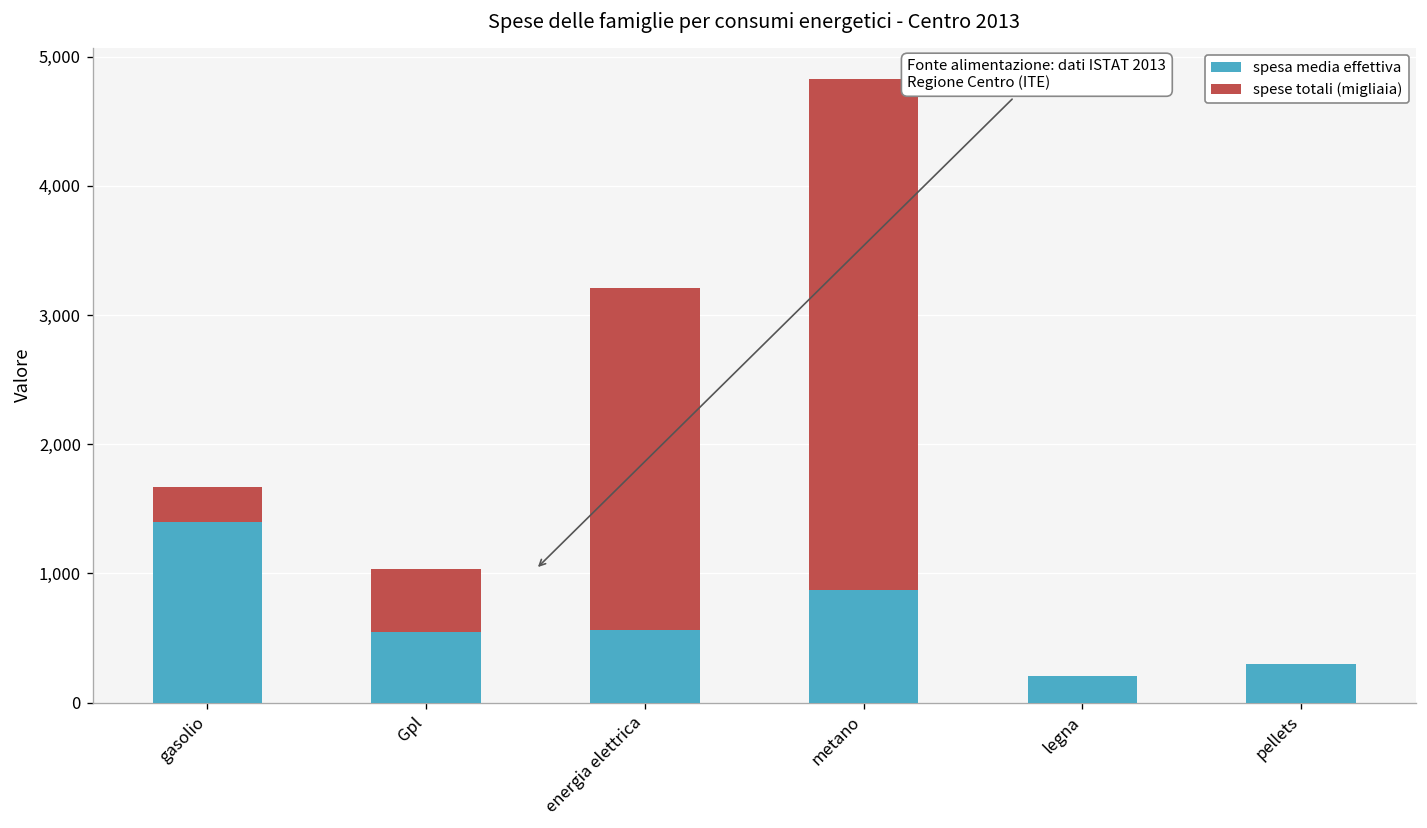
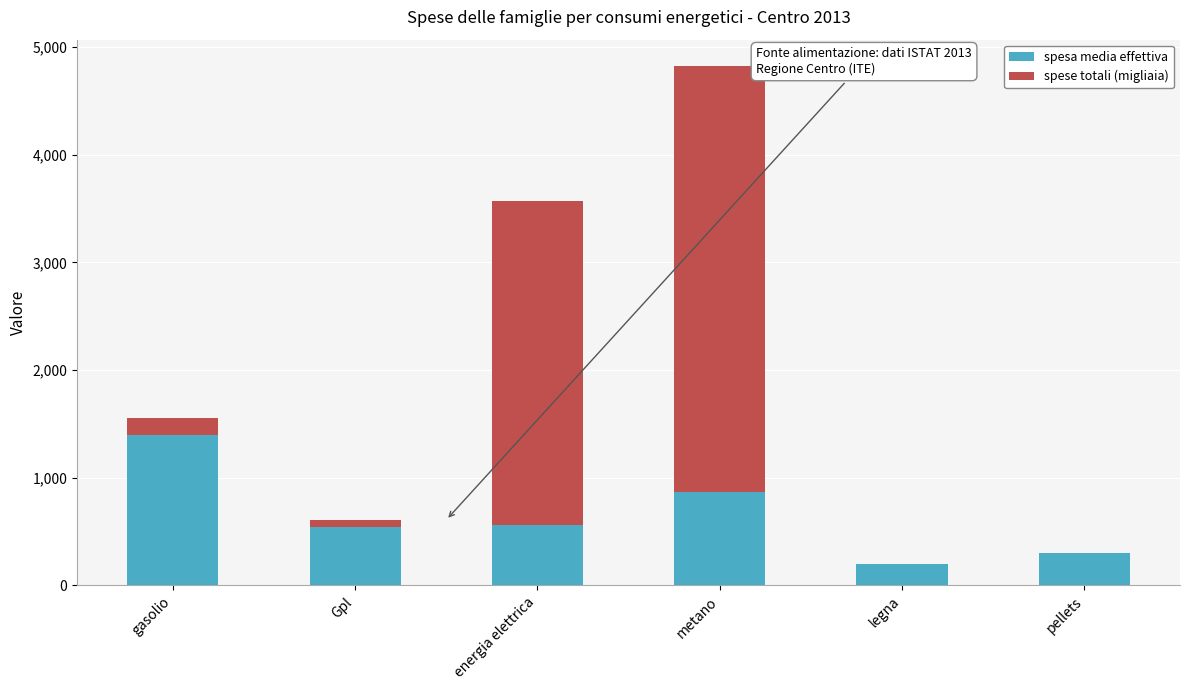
spese totali (migliaia), gasolio: 270 -> 160
spese totali (migliaia), Gpl: 480 -> 60
spese totali (migliaia), energia elettrica: 2,640 -> 3,010
